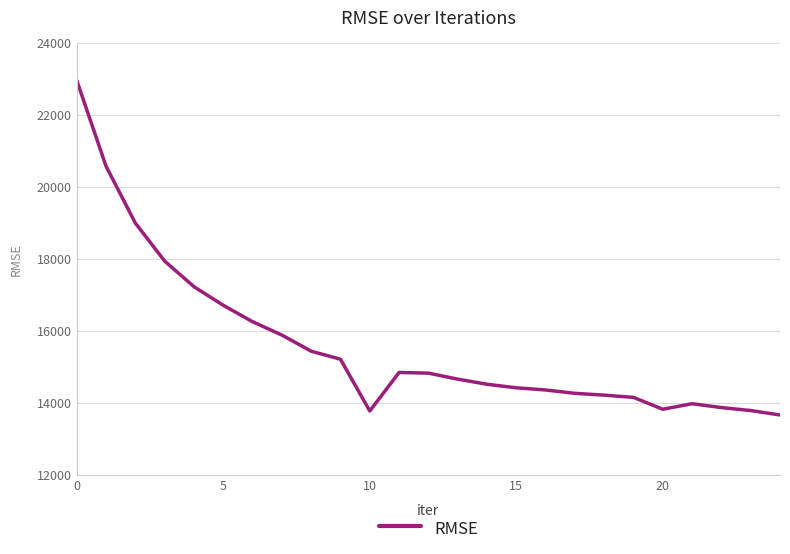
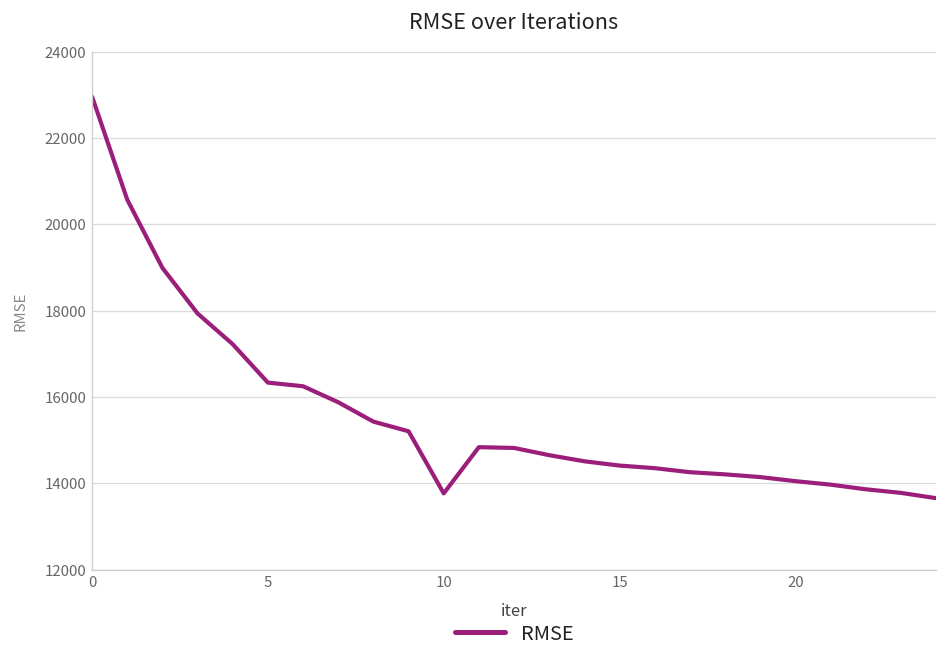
5: 16700 -> 16300
20: 13800 -> 14100
